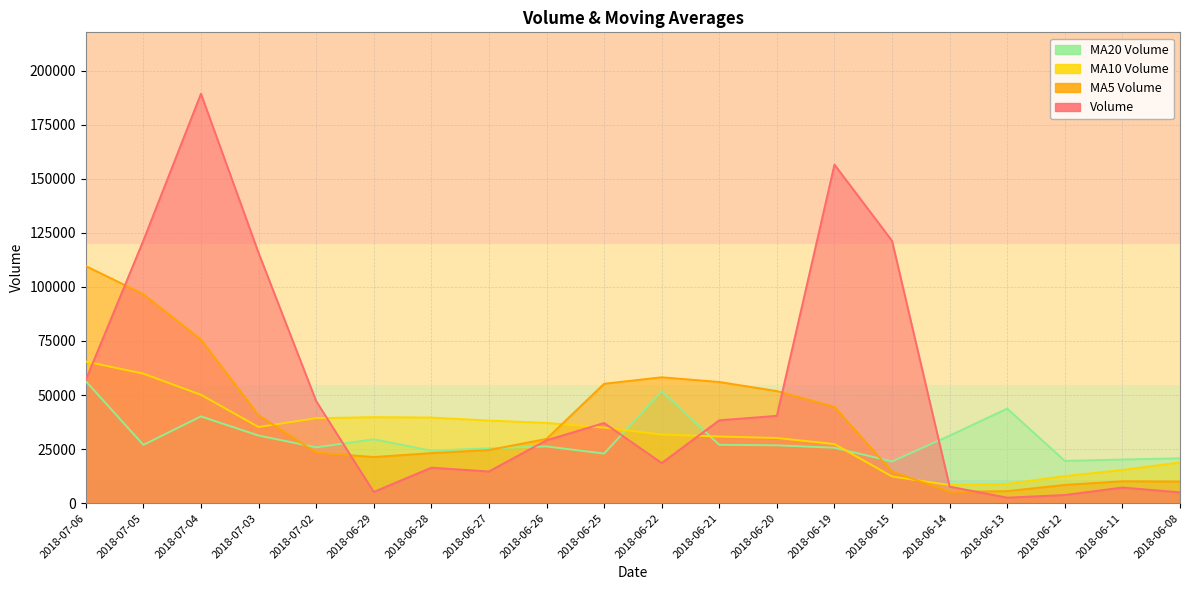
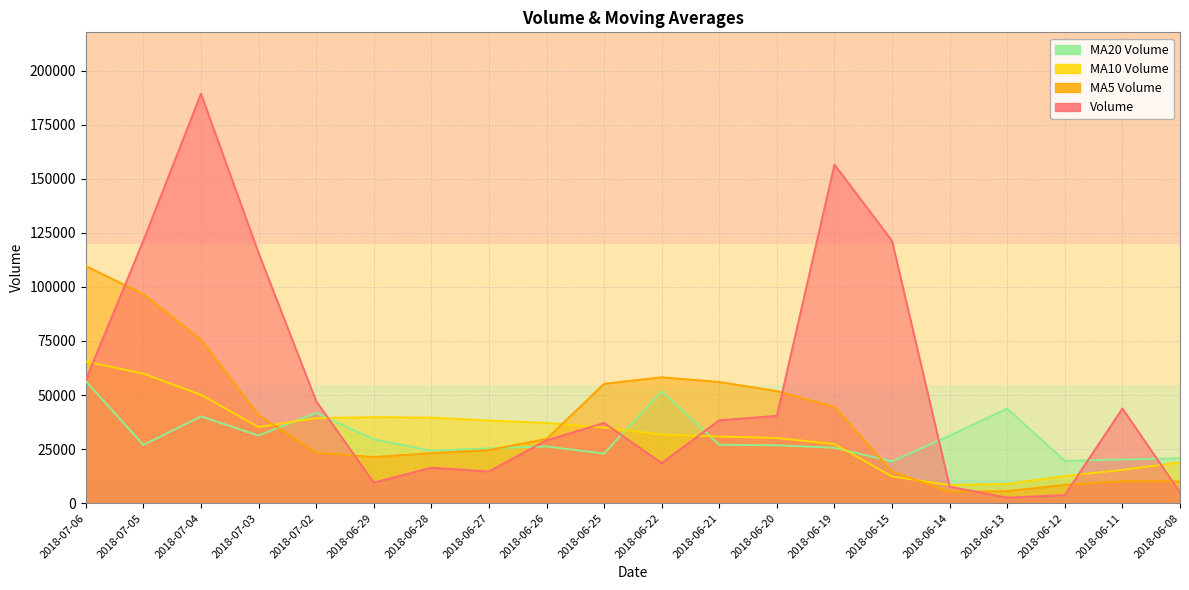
MA20 Volume, 2018-07-02: 26000 -> 42000
Volume, 2018-06-29: 5000 -> 9000
Volume, 2018-06-11: 7000 -> 44000
